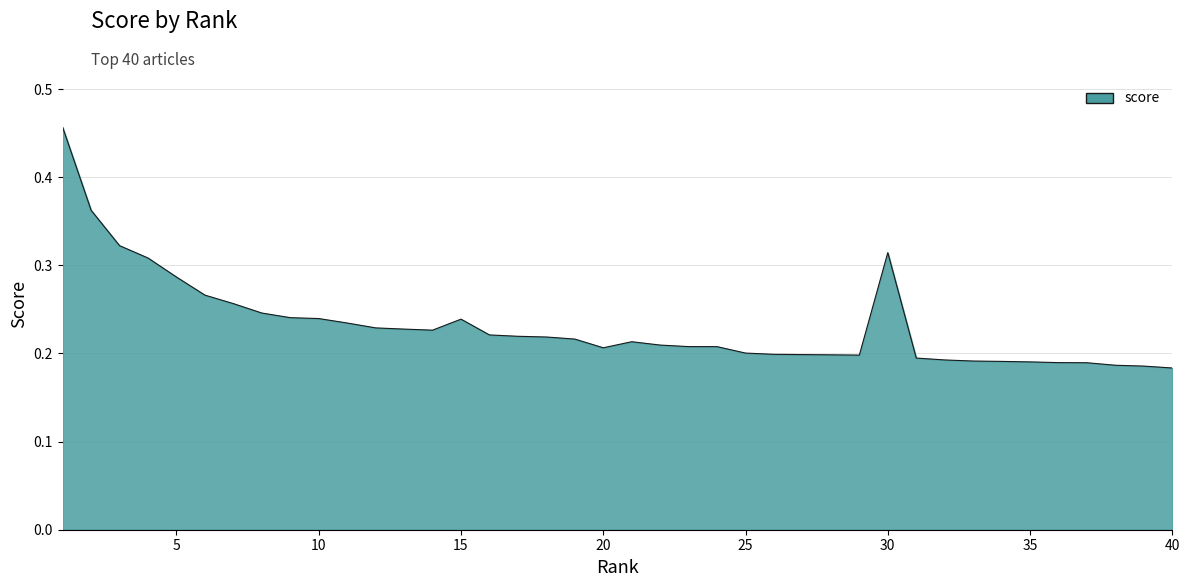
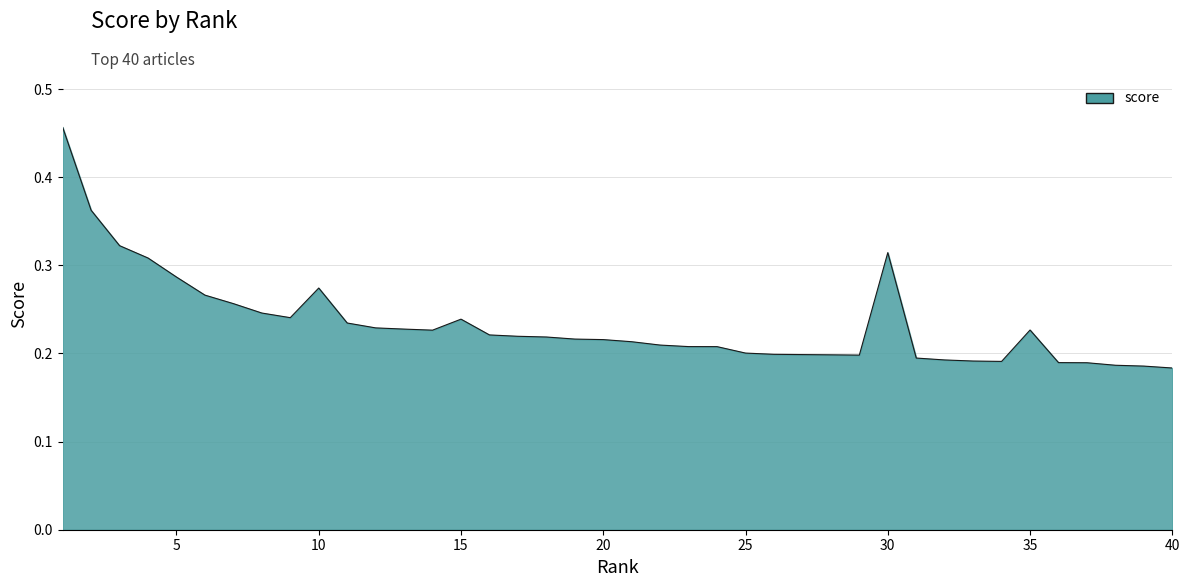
10: 0.24 -> 0.27
20: 0.21 -> 0.22
35: 0.19 -> 0.23
